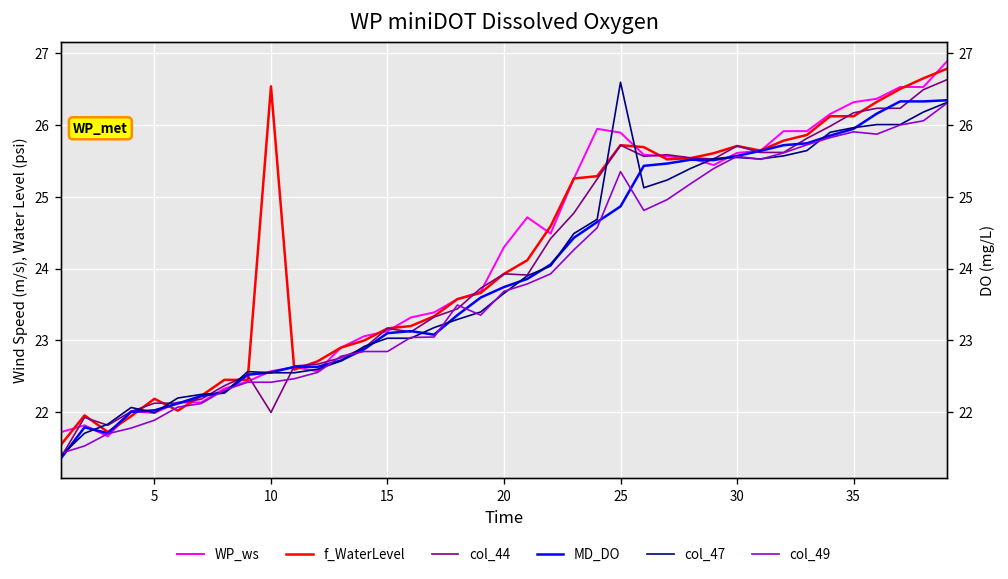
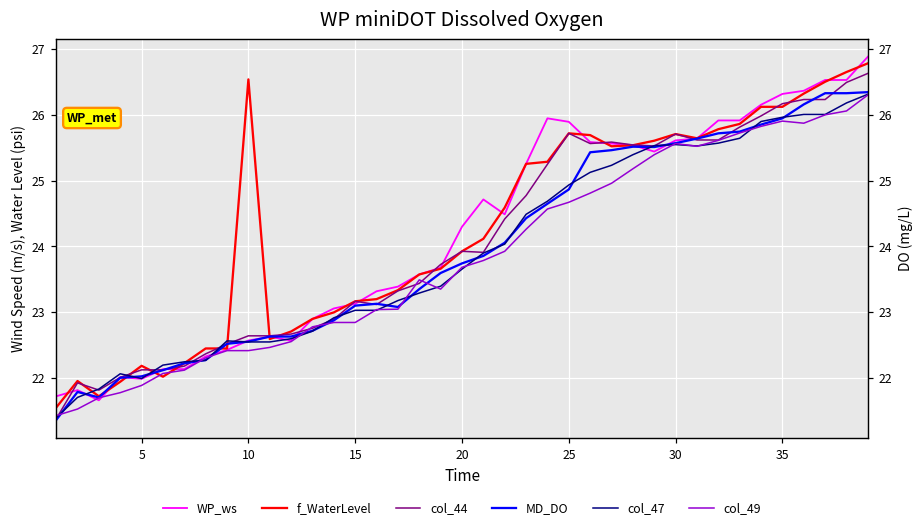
col_44, 10: 22.0 -> 22.6
col_47, 25: 26.6 -> 24.9
col_49, 25: 25.4 -> 24.7
